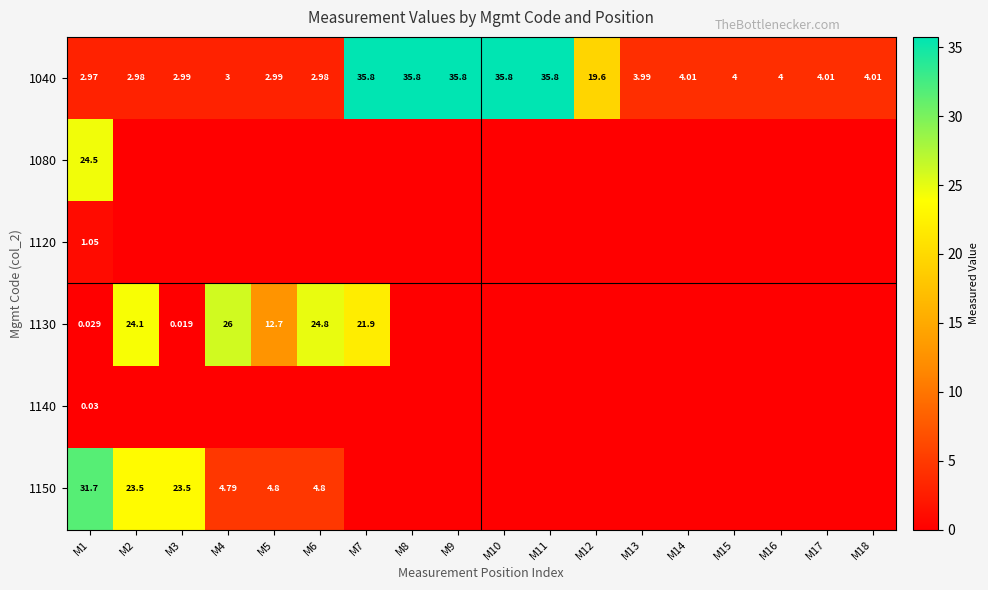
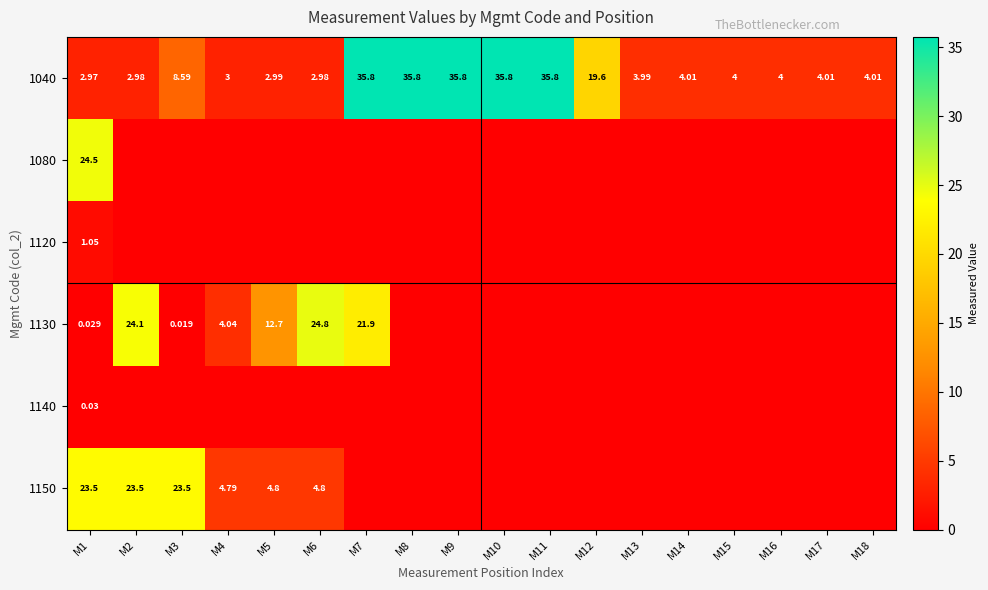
1040, M3: 2.99 -> 8.59
1130, M4: 26 -> 4.04
1150, M1: 31.7 -> 23.5
